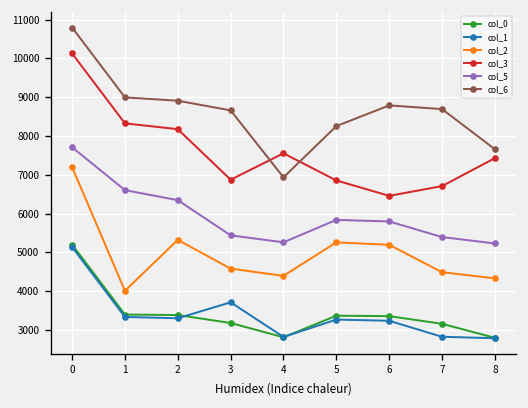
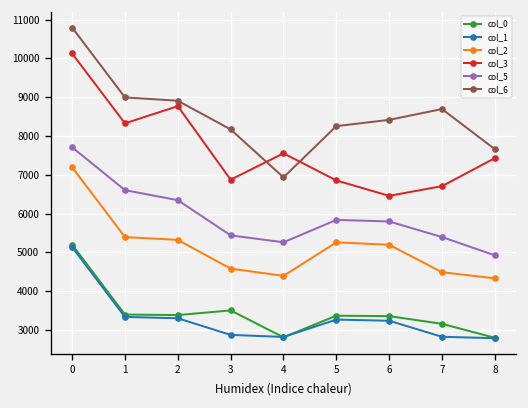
col_2, 1: 4000 -> 5400
col_3, 2: 8200 -> 8800
col_0, 3: 3200 -> 3500
col_1, 3: 3700 -> 2900
col_6, 3: 8700 -> 8200
col_6, 6: 8800 -> 8400
col_5, 8: 5200 -> 4900
